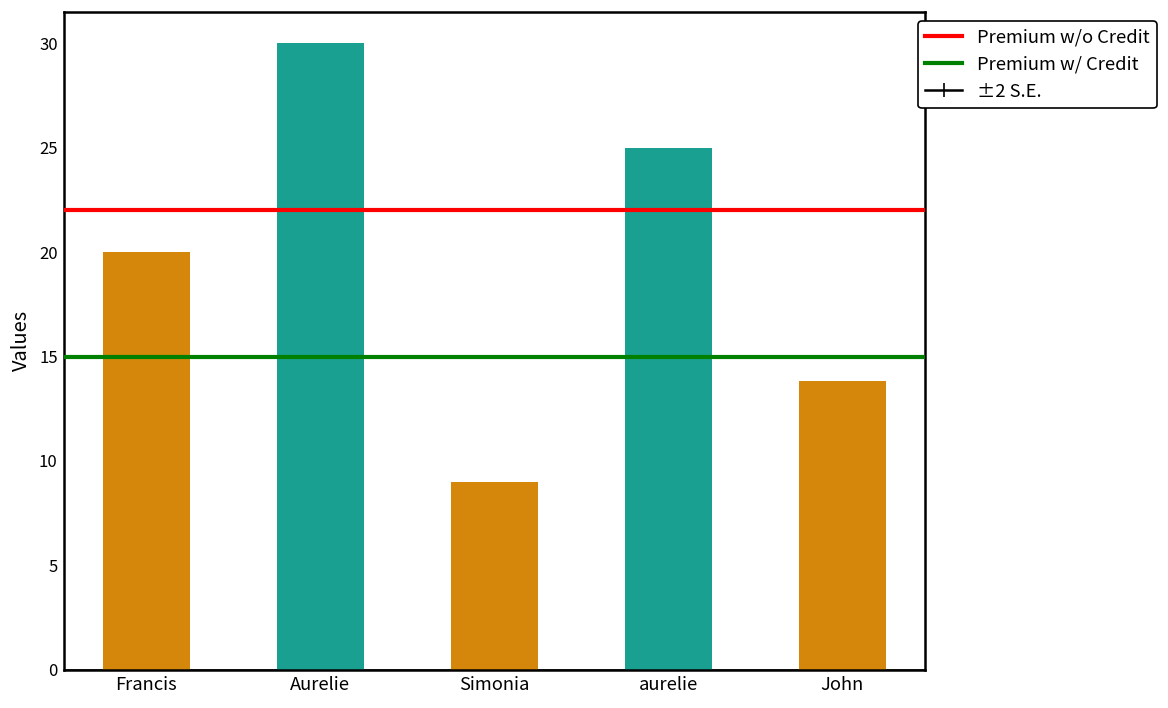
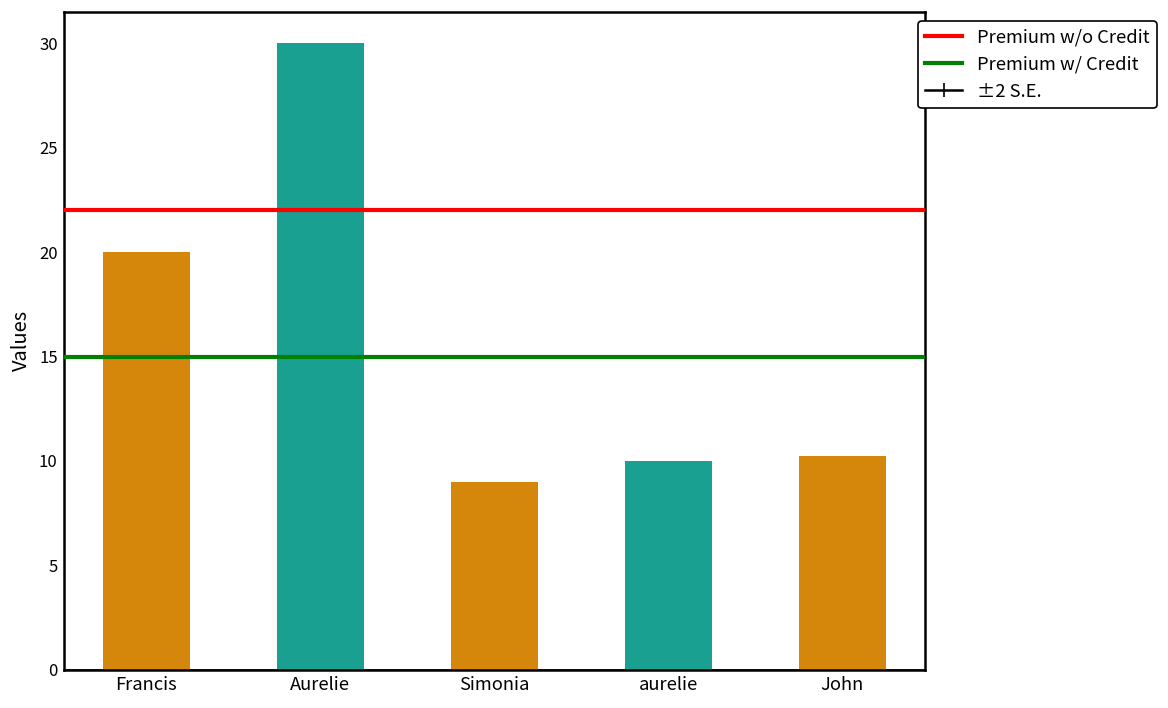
aurelie: 25 -> 10
John: 13.9 -> 10.3
